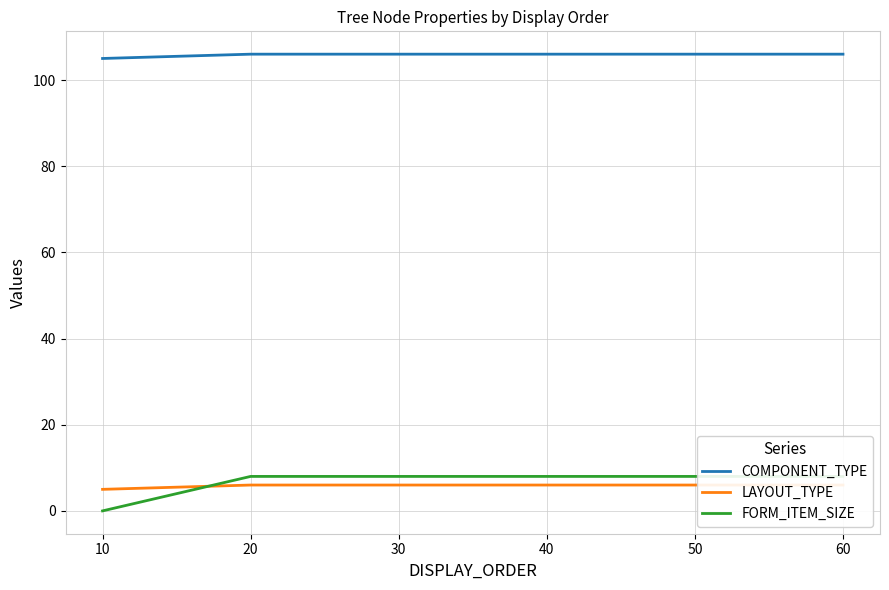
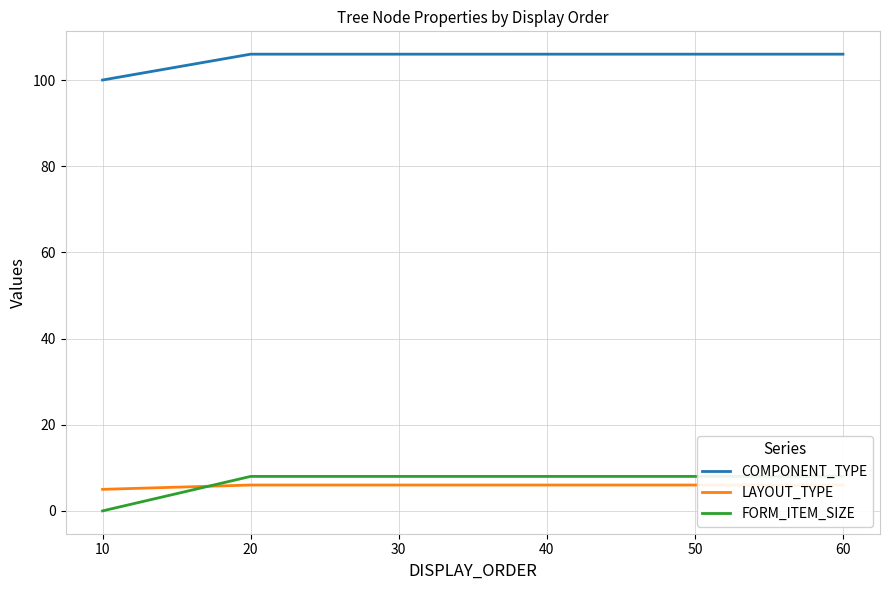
COMPONENT_TYPE, 10: 105 -> 100
